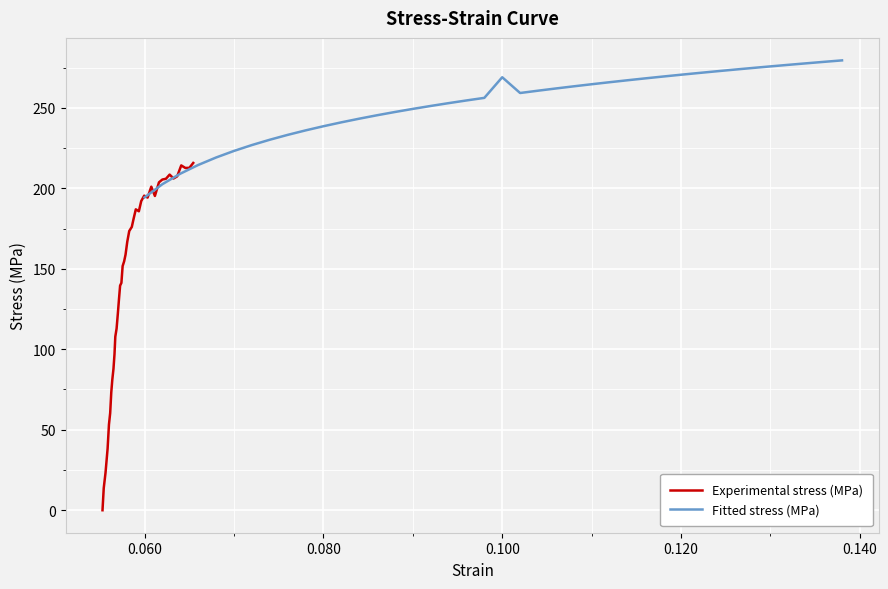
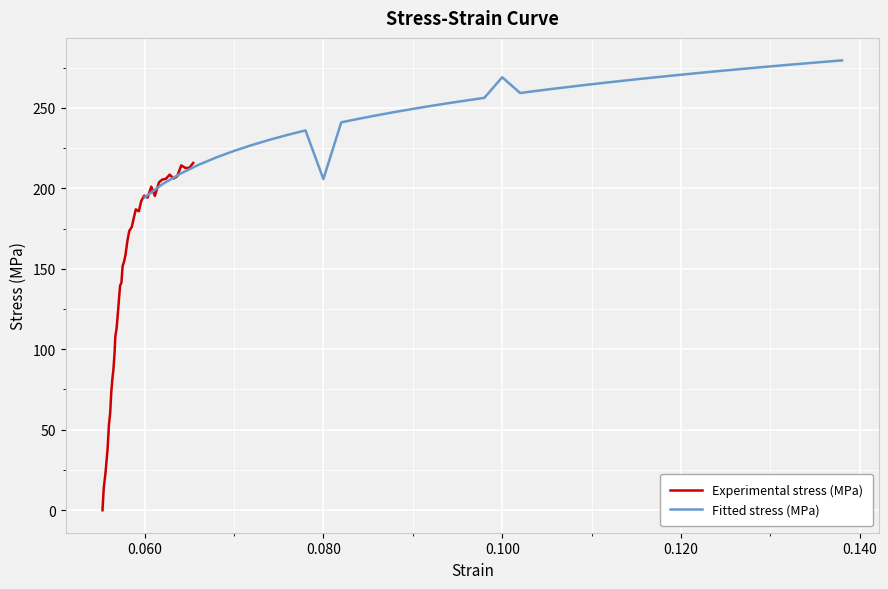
Fitted stress (MPa), 0.080: 239 -> 206
